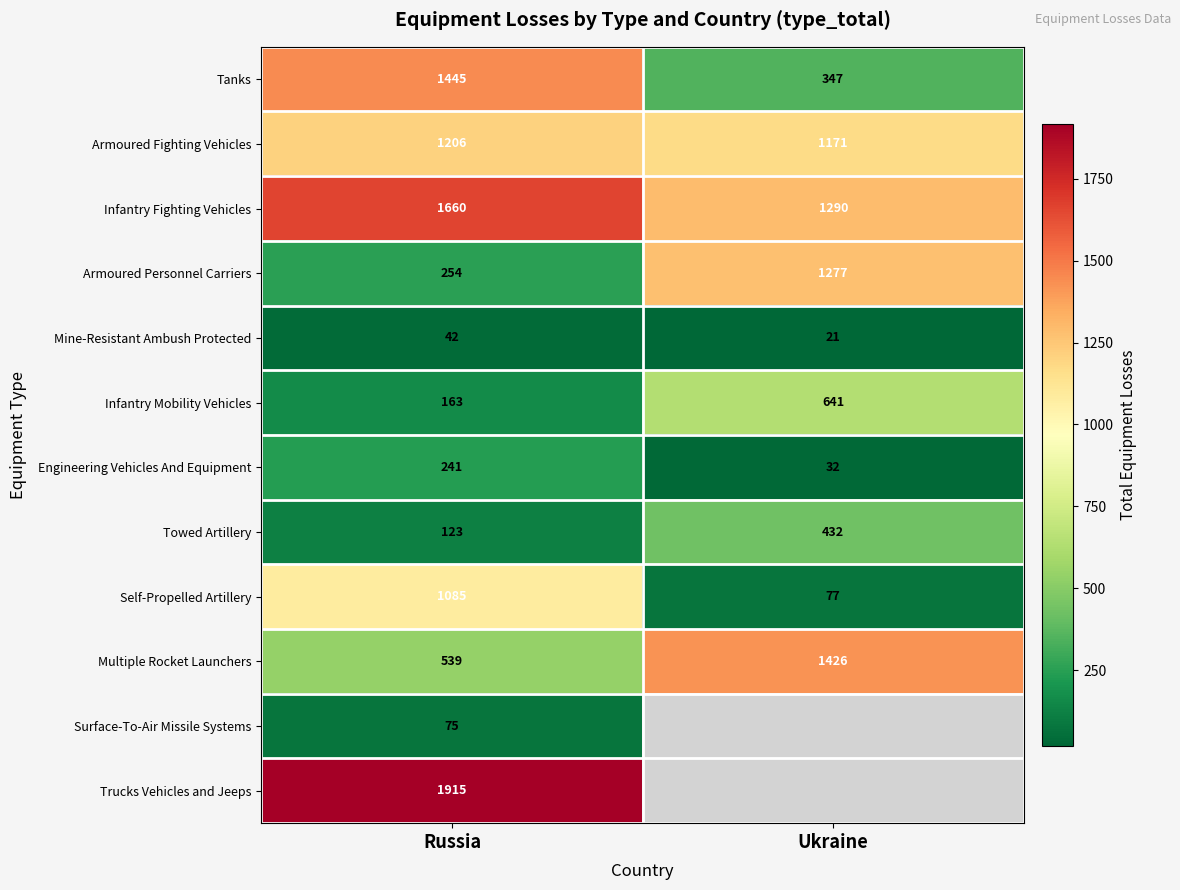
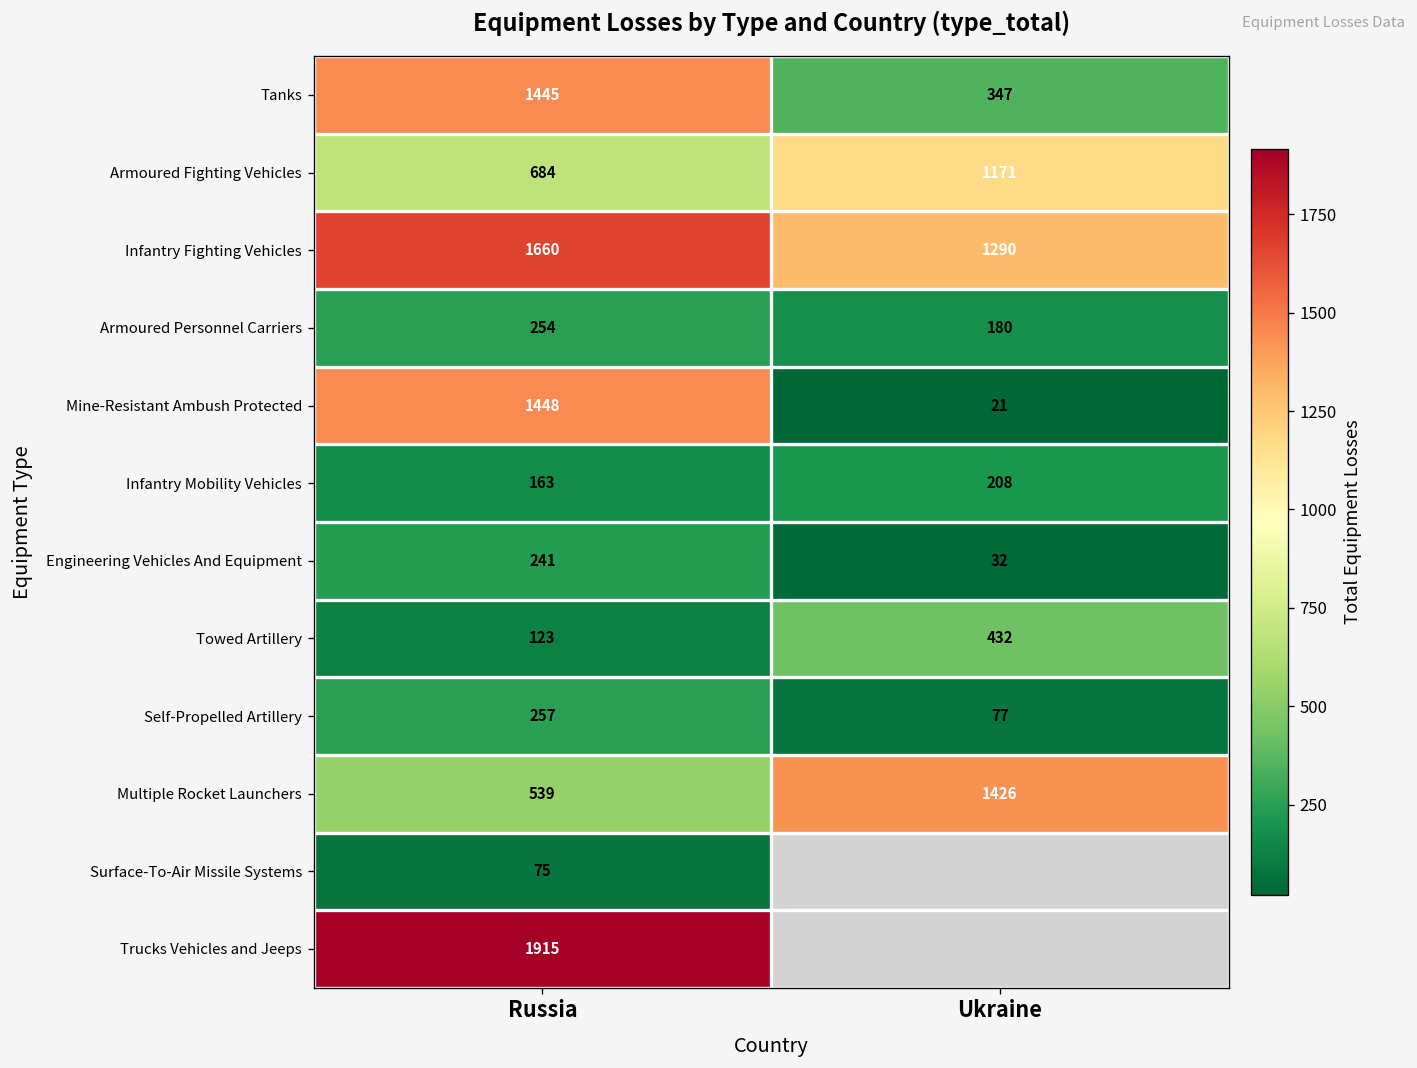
Armoured Fighting Vehicles, Russia: 1206 -> 684
Armoured Personnel Carriers, Ukraine: 1277 -> 180
Mine-Resistant Ambush Protected, Russia: 42 -> 1448
Infantry Mobility Vehicles, Ukraine: 641 -> 208
Self-Propelled Artillery, Russia: 1085 -> 257
